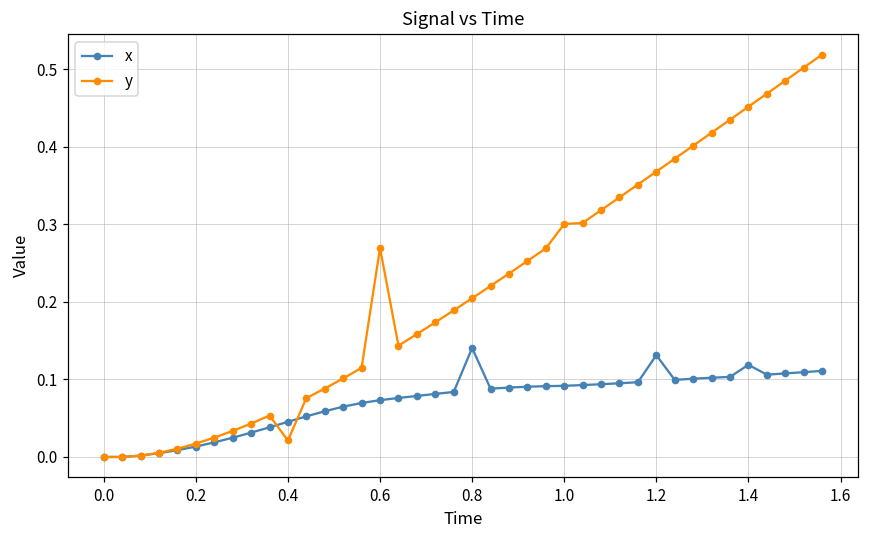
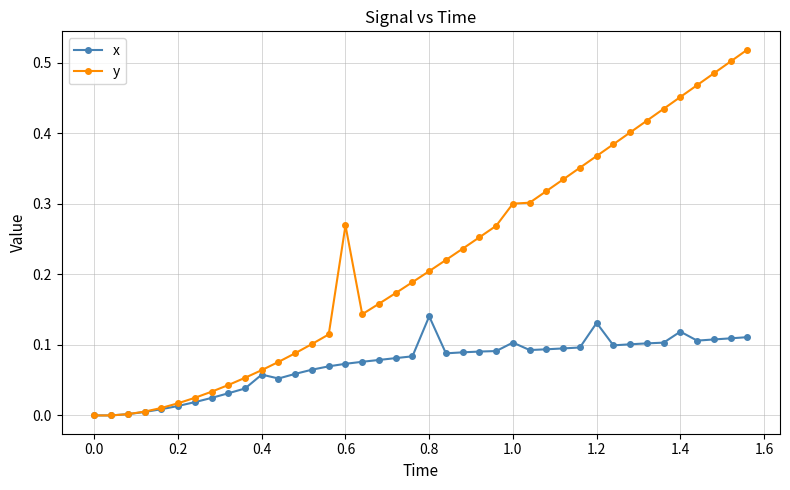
x, 0.4: 0.05 -> 0.06
y, 0.4: 0.02 -> 0.06
x, 1.0: 0.09 -> 0.10
